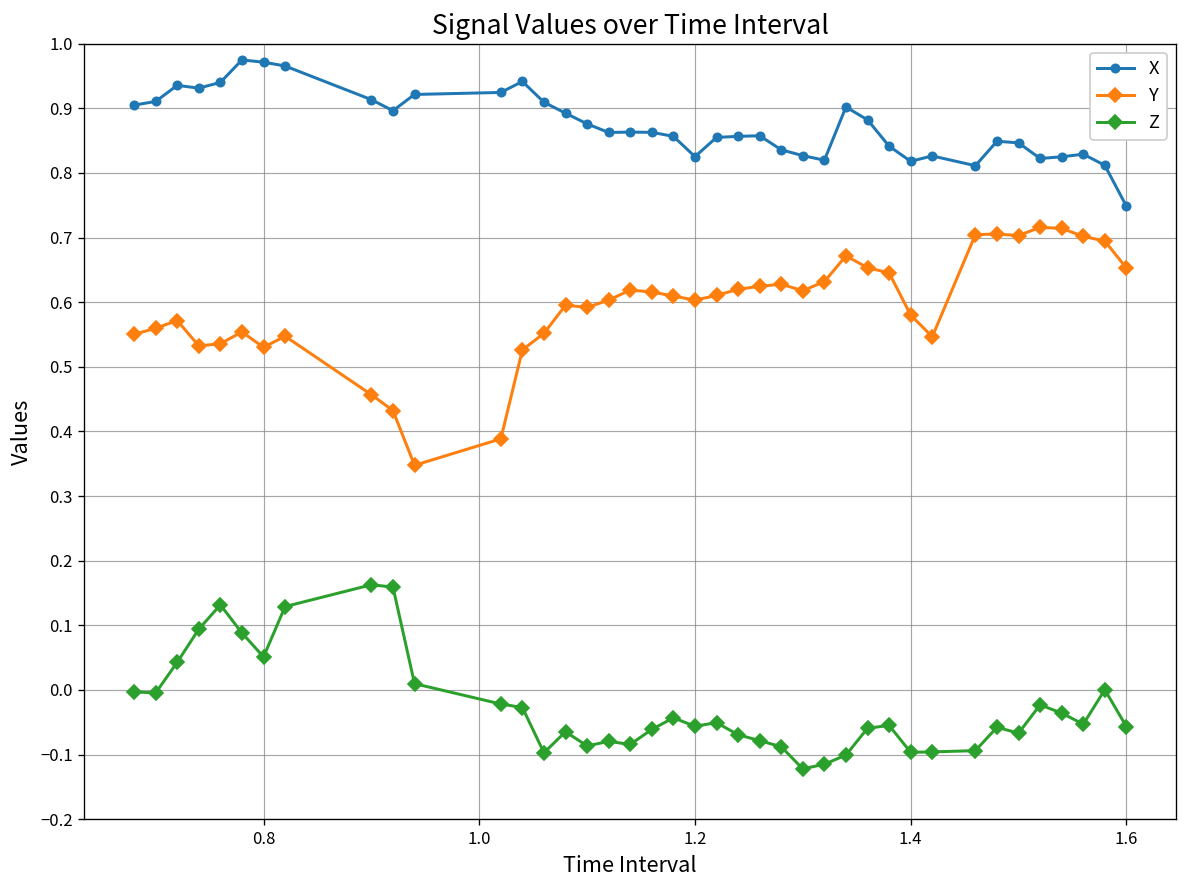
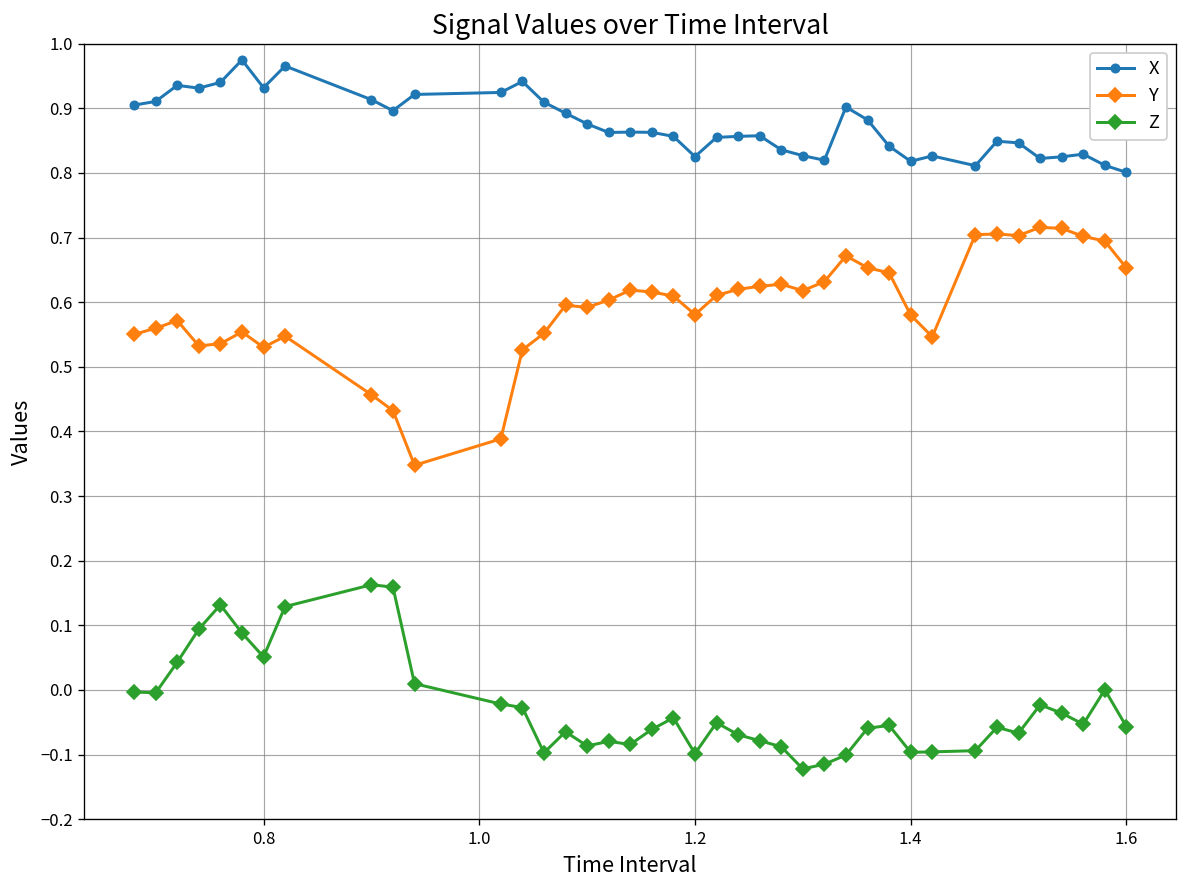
X, 0.8: 0.97 -> 0.93
Y, 1.2: 0.60 -> 0.58
Z, 1.2: -0.06 -> -0.10
X, 1.6: 0.75 -> 0.80
